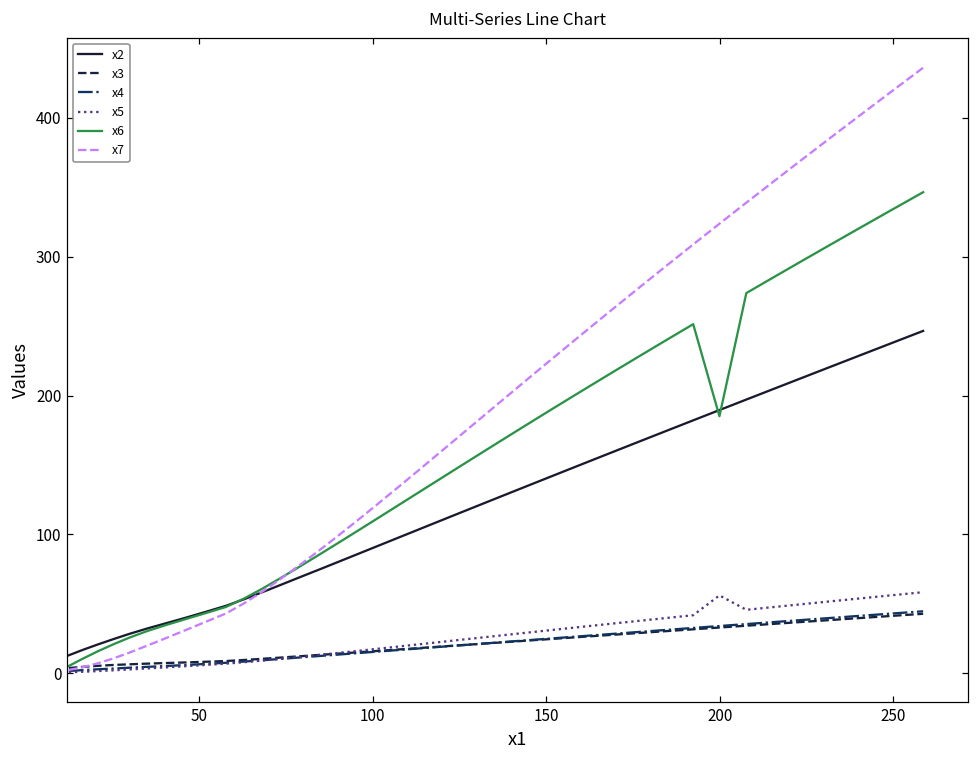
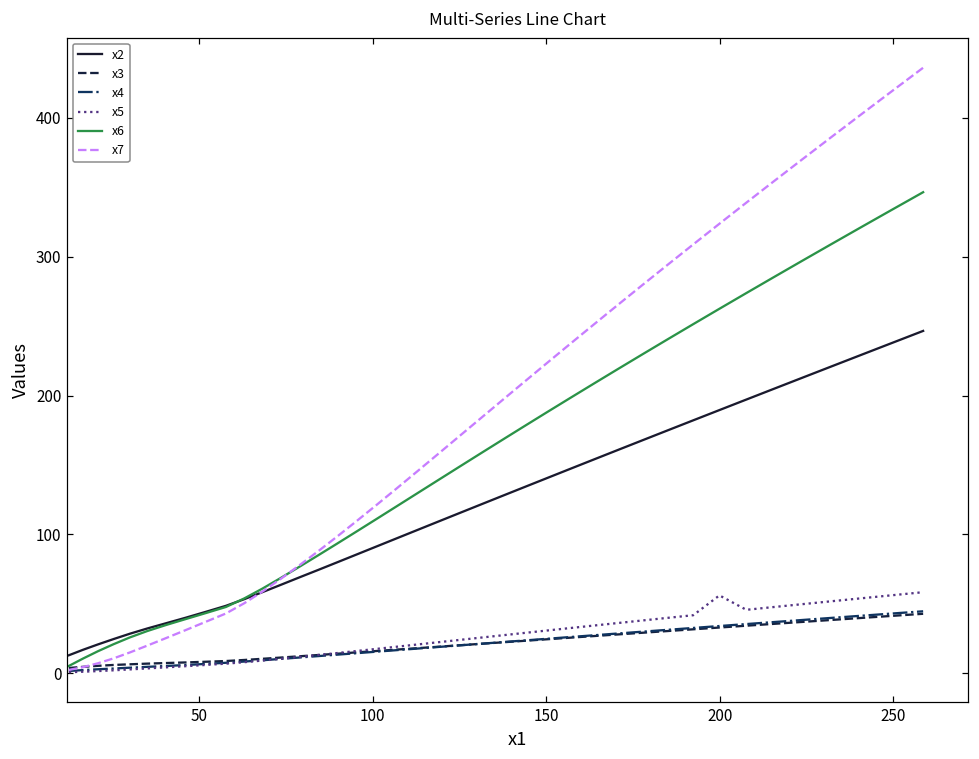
x6, 200: 185 -> 263
